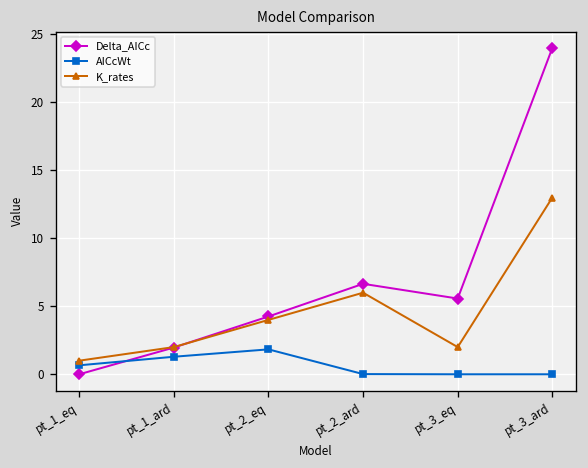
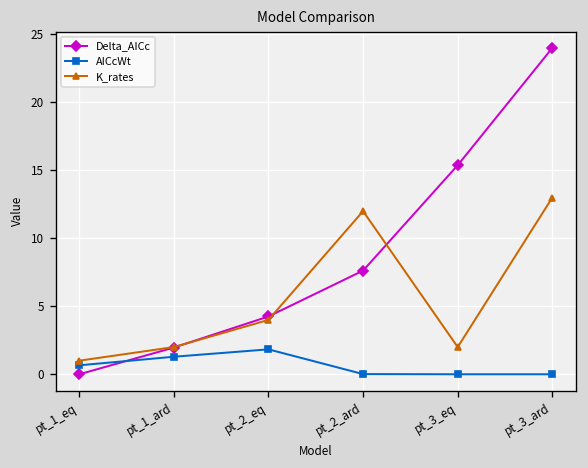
Delta_AICc, pt_2_ard: 6.7 -> 7.6
K_rates, pt_2_ard: 6 -> 12
Delta_AICc, pt_3_eq: 5.6 -> 15.4
